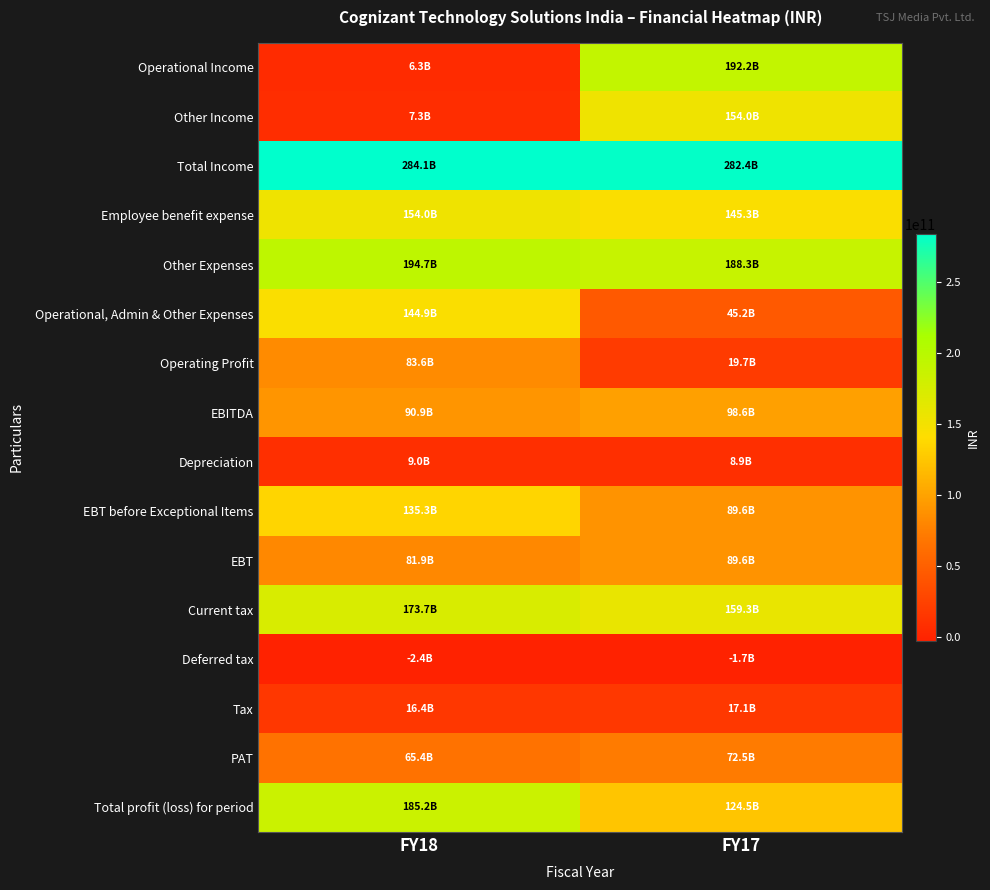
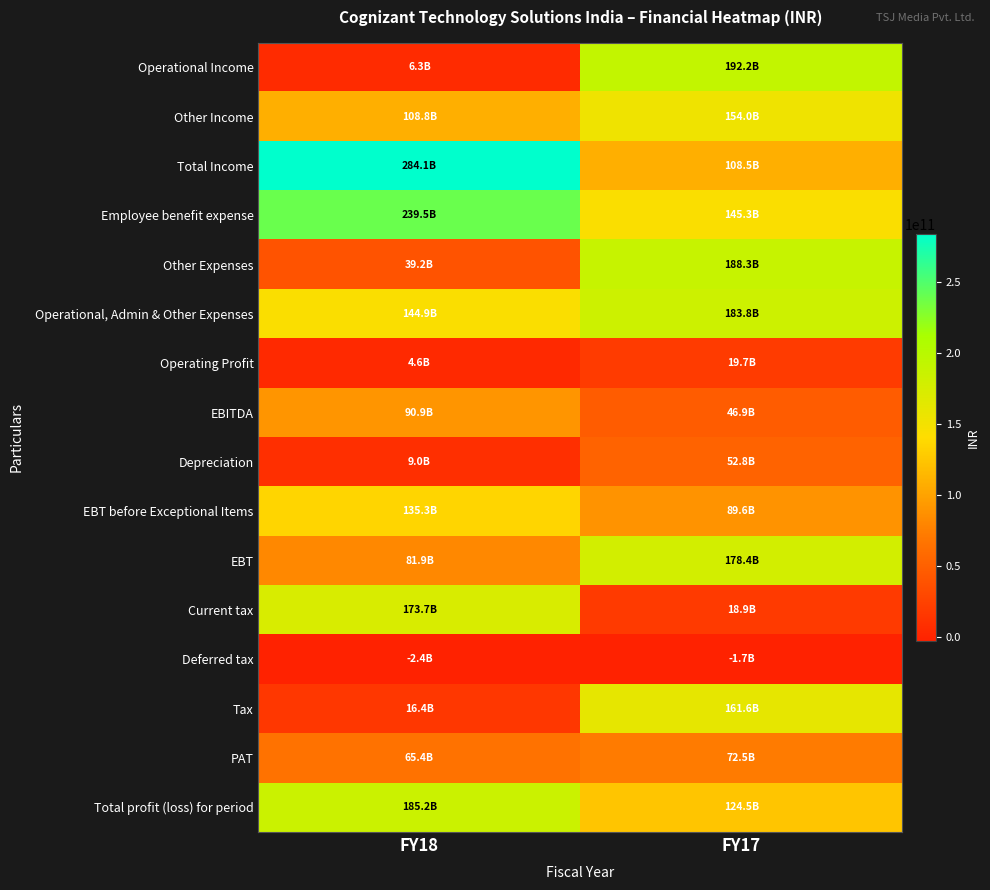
Other Income, FY18: 7.3B -> 108.8B
Total Income, FY17: 282.4B -> 108.5B
Employee benefit expense, FY18: 154.0B -> 239.5B
Other Expenses, FY18: 194.7B -> 39.2B
Operational, Admin & Other Expenses, FY17: 45.2B -> 183.8B
Operating Profit, FY18: 83.6B -> 4.6B
EBITDA, FY17: 98.6B -> 46.9B
Depreciation, FY17: 8.9B -> 52.8B
EBT, FY17: 89.6B -> 178.4B
Current tax, FY17: 159.3B -> 18.9B
Tax, FY17: 17.1B -> 161.6B
